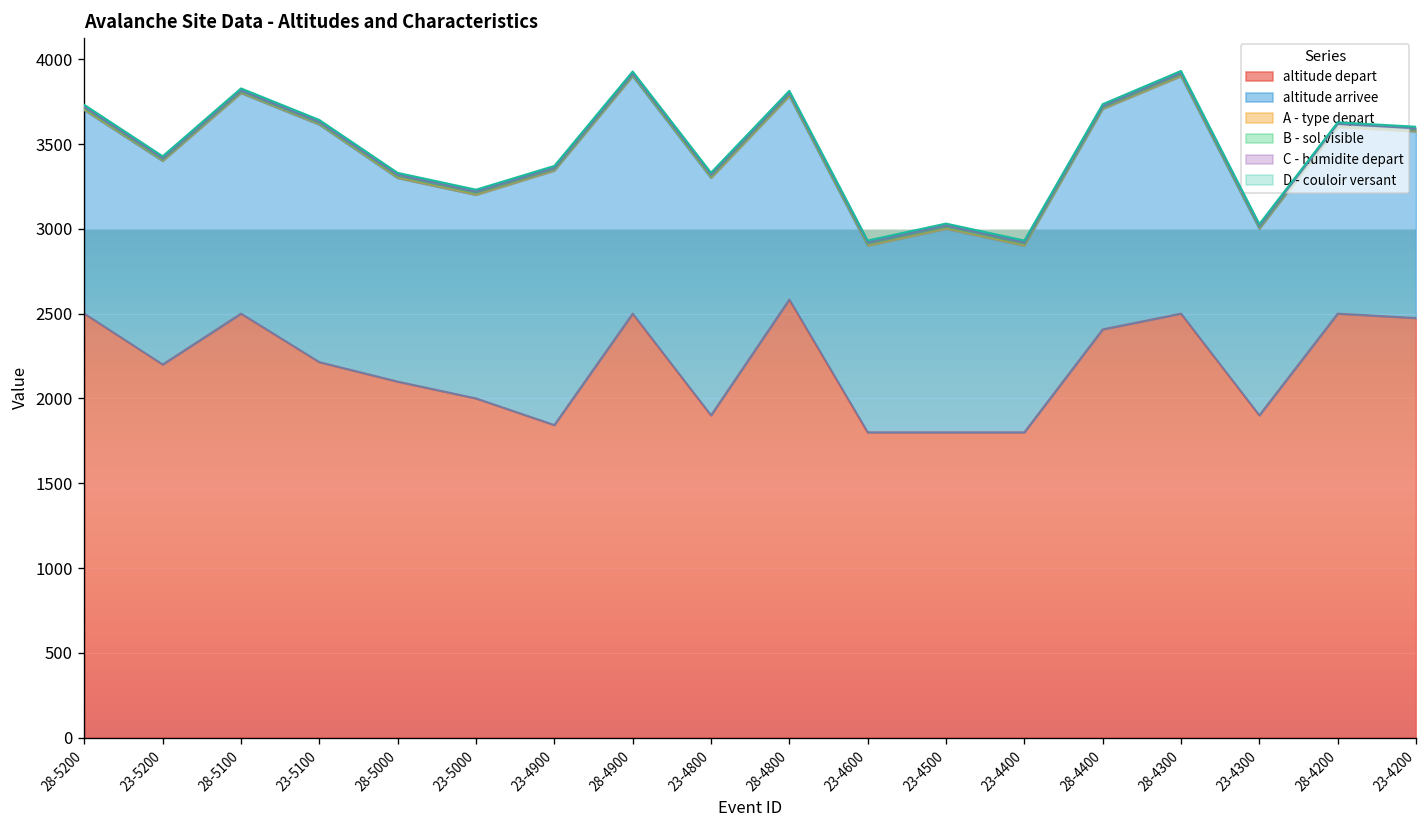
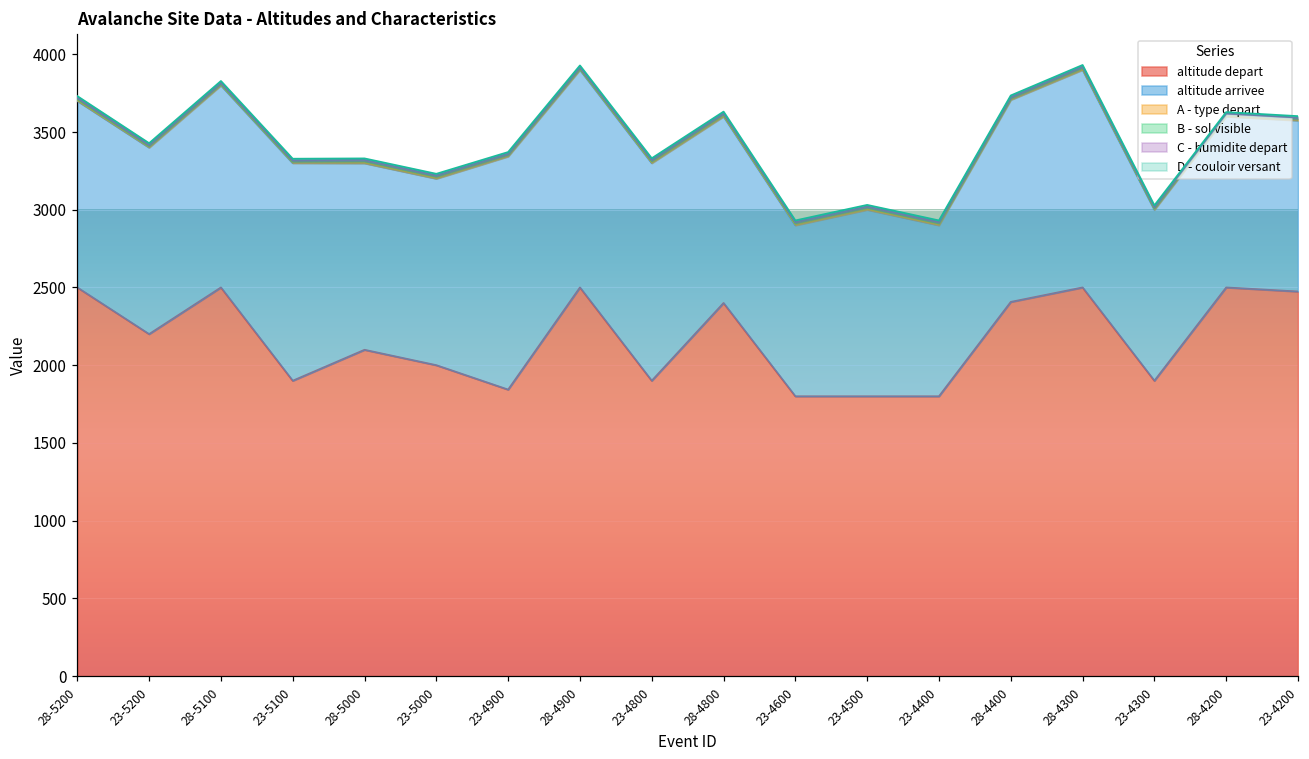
altitude depart, 23-5100: 2210 -> 1900
altitude depart, 28-4800: 2580 -> 2400
